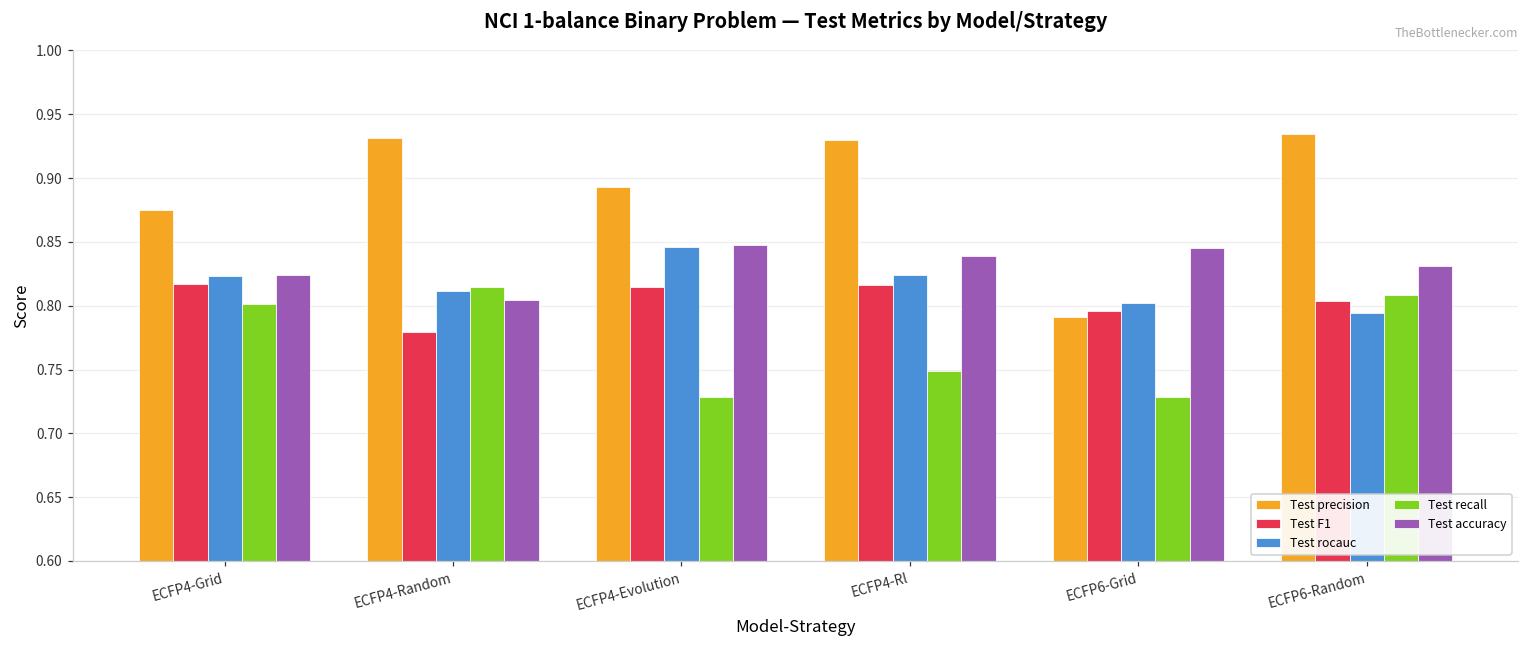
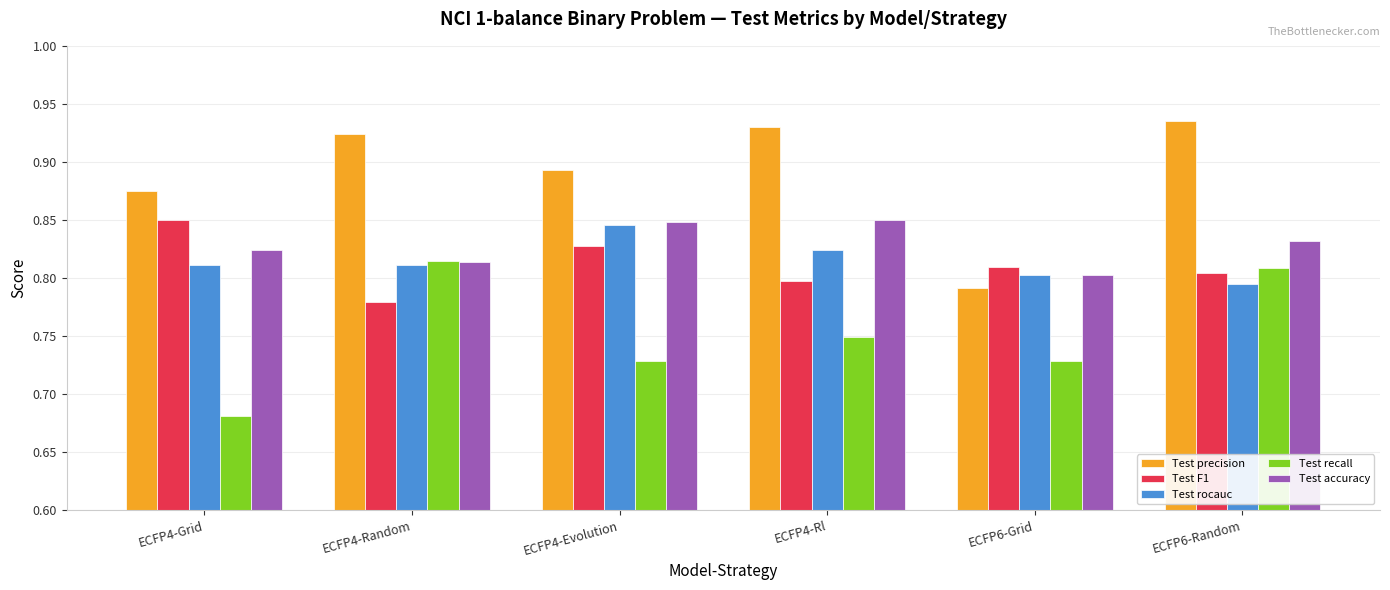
Test F1, ECFP4-Grid: 0.817 -> 0.850
Test rocauc, ECFP4-Grid: 0.823 -> 0.811
Test recall, ECFP4-Grid: 0.802 -> 0.681
Test precision, ECFP4-Random: 0.932 -> 0.924
Test accuracy, ECFP4-Random: 0.804 -> 0.814
Test F1, ECFP4-Evolution: 0.815 -> 0.828
Test F1, ECFP4-Rl: 0.816 -> 0.797
Test accuracy, ECFP4-Rl: 0.839 -> 0.850
Test F1, ECFP6-Grid: 0.796 -> 0.810
Test accuracy, ECFP6-Grid: 0.845 -> 0.803
